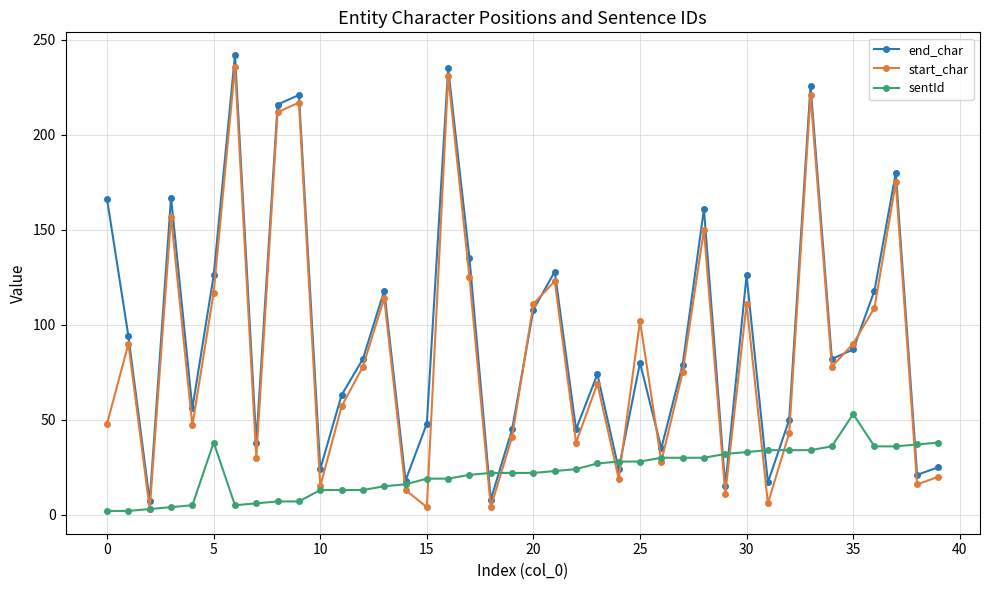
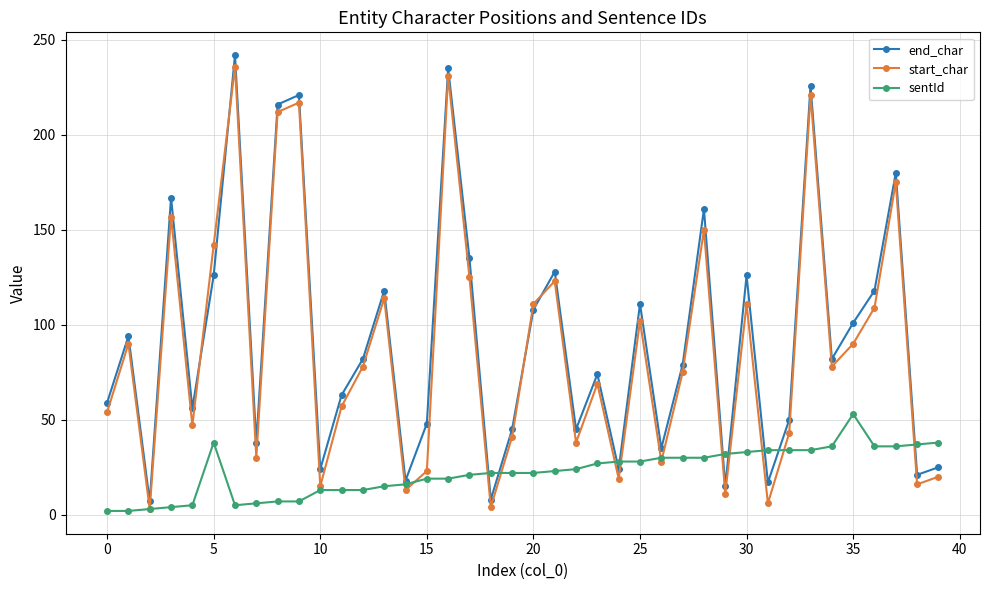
end_char, 0: 166 -> 59
start_char, 0: 48 -> 54
start_char, 5: 117 -> 142
start_char, 15: 4 -> 23
end_char, 25: 80 -> 111
end_char, 35: 87 -> 101
